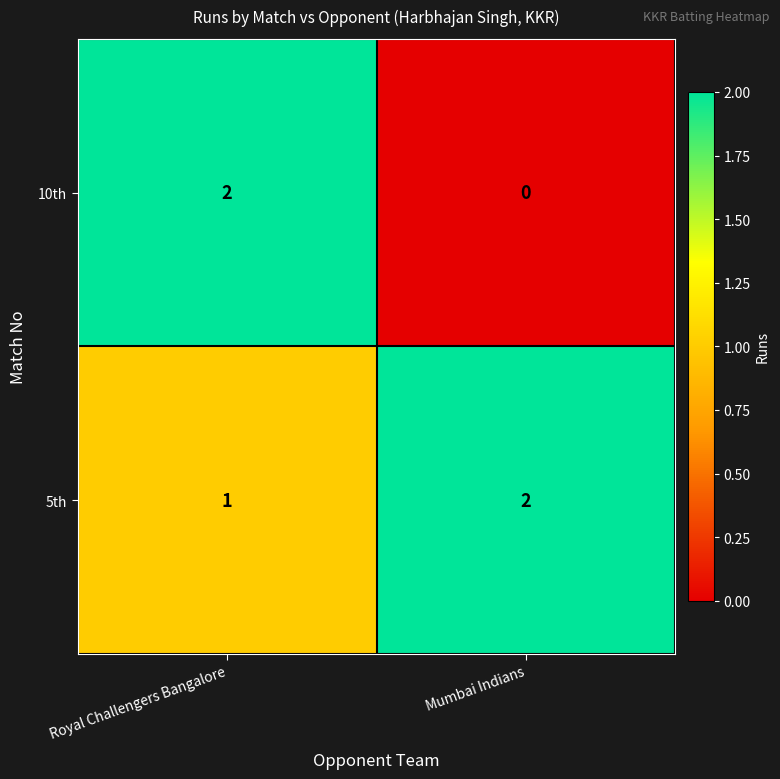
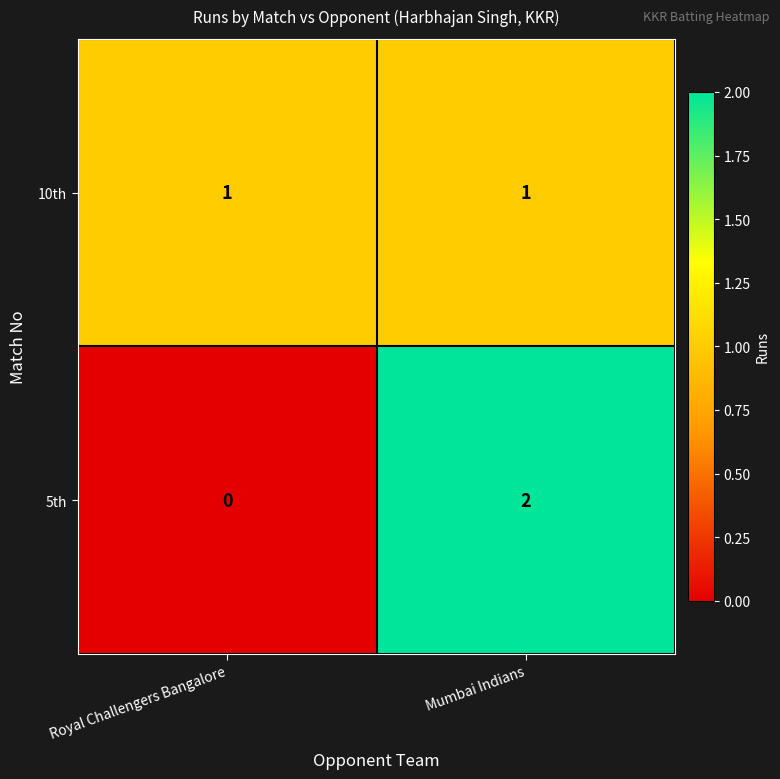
10th, Royal Challengers Bangalore: 2 -> 1
10th, Mumbai Indians: 0 -> 1
5th, Royal Challengers Bangalore: 1 -> 0
